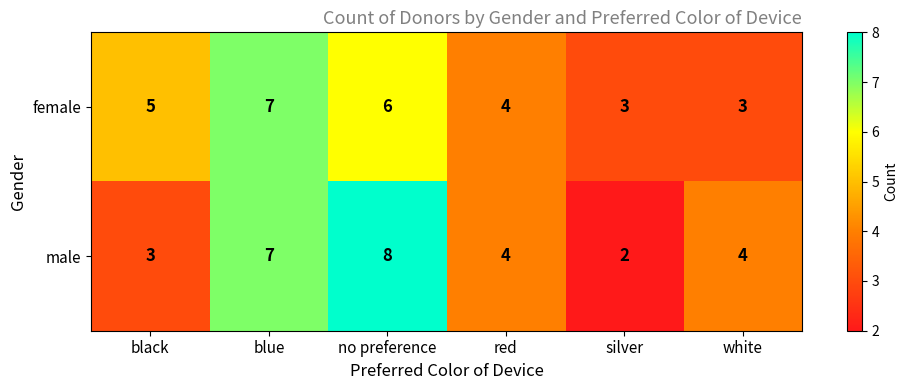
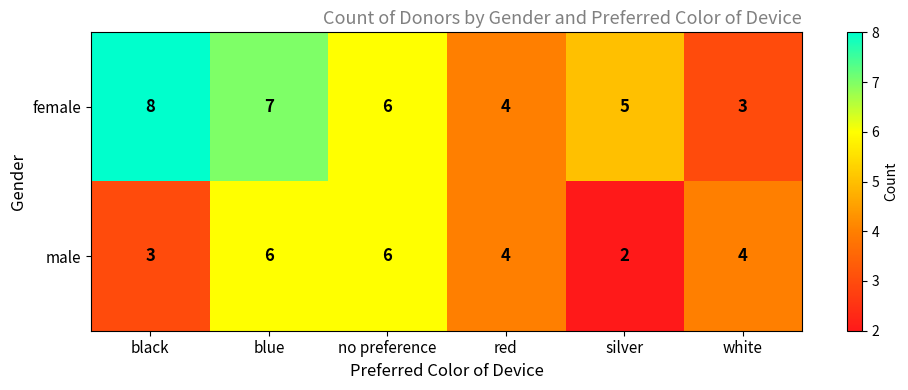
female, black: 5 -> 8
female, silver: 3 -> 5
male, blue: 7 -> 6
male, no preference: 8 -> 6
